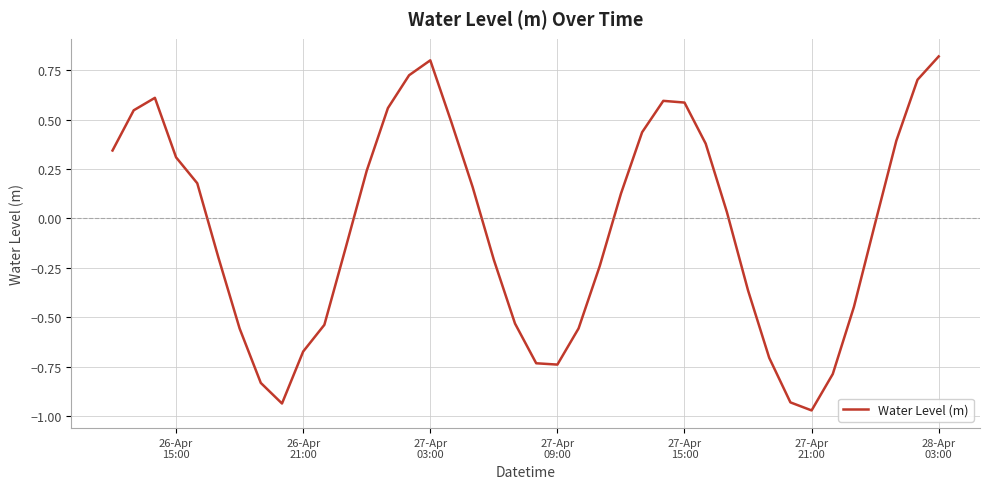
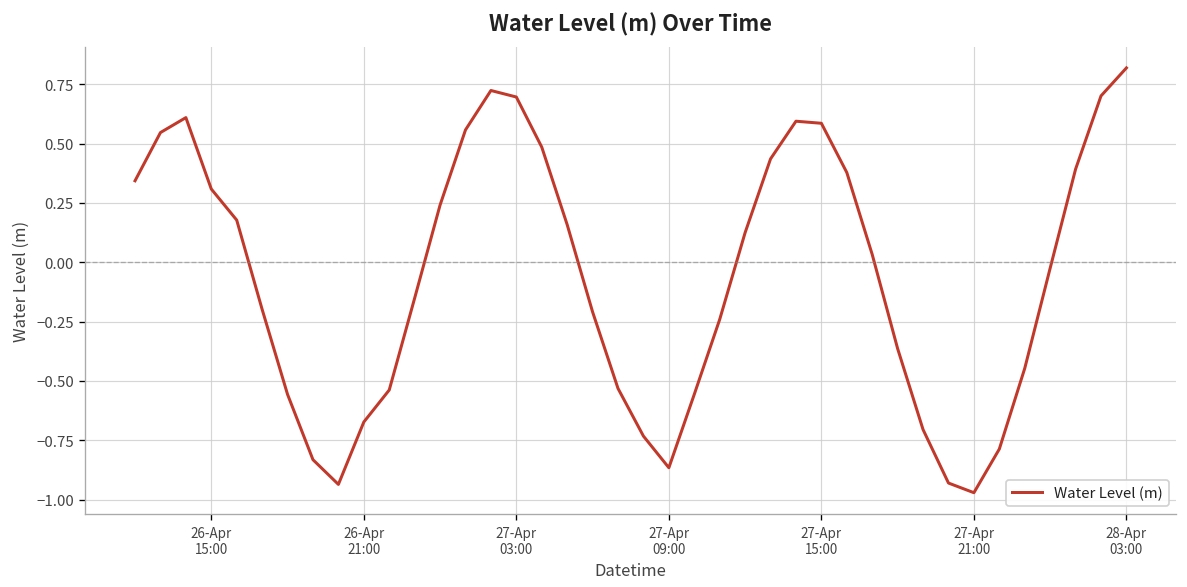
27-Apr 03:00: 0.80 -> 0.70
27-Apr 09:00: -0.74 -> -0.87
